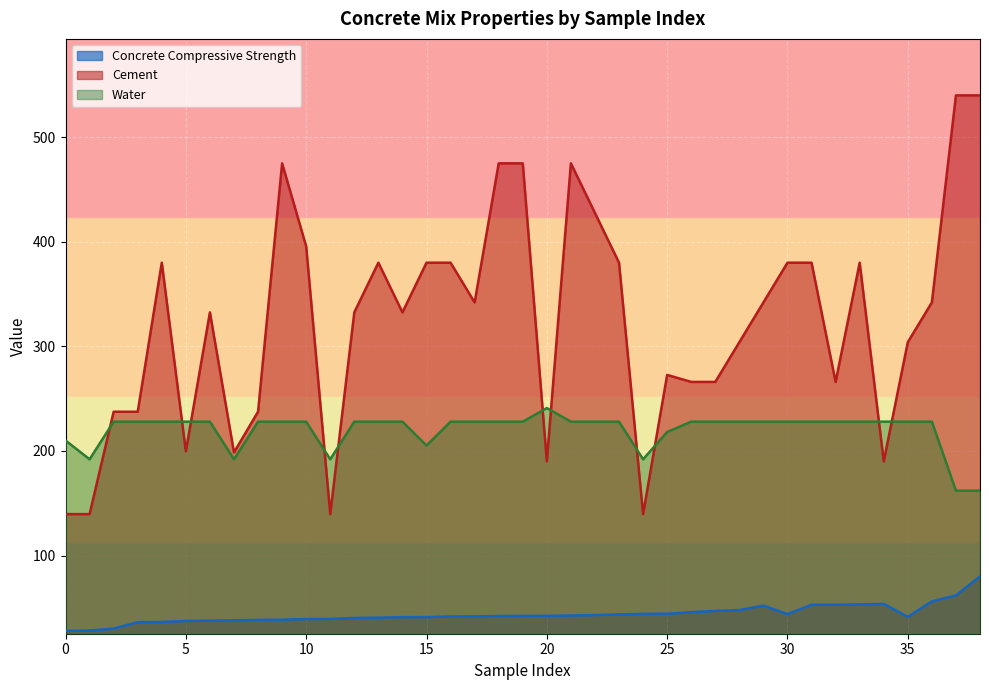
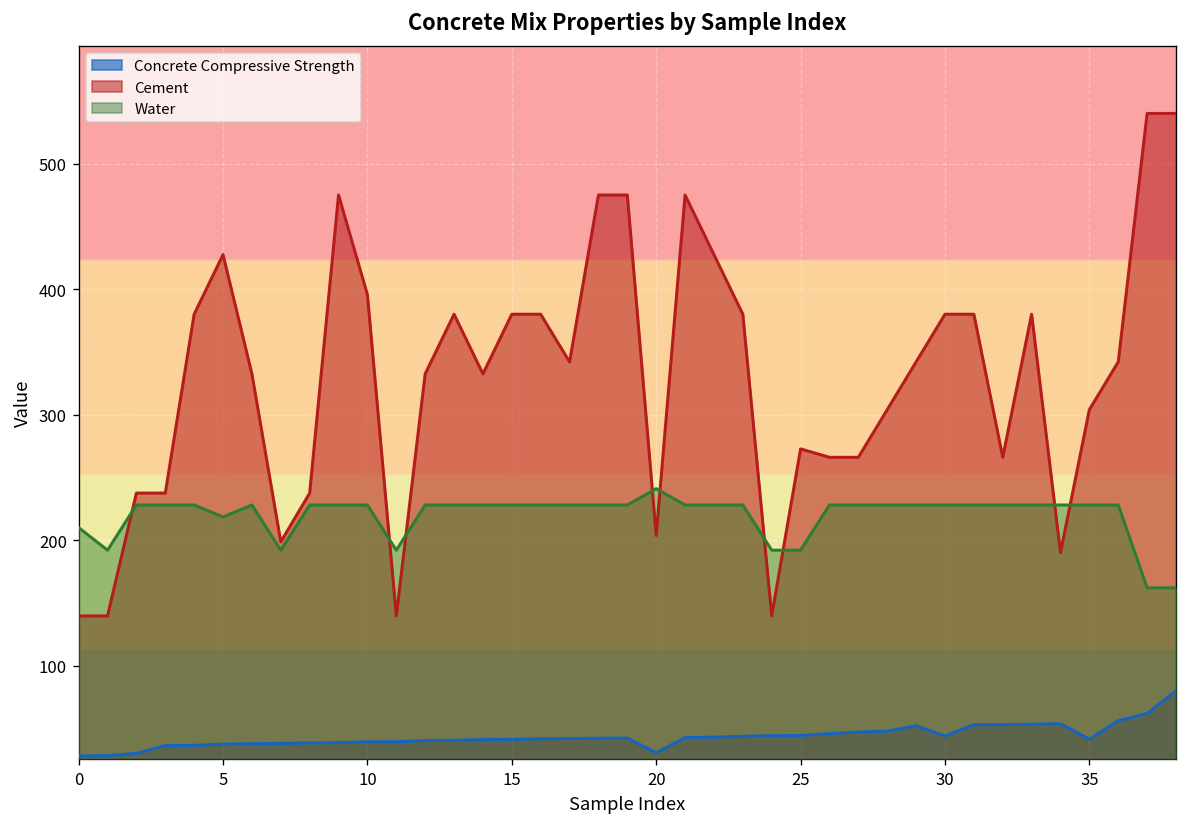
Cement, 5: 200 -> 428
Water, 5: 228 -> 219
Water, 15: 205 -> 228
Concrete Compressive Strength, 20: 42 -> 31
Cement, 20: 190 -> 204
Water, 25: 218 -> 192
